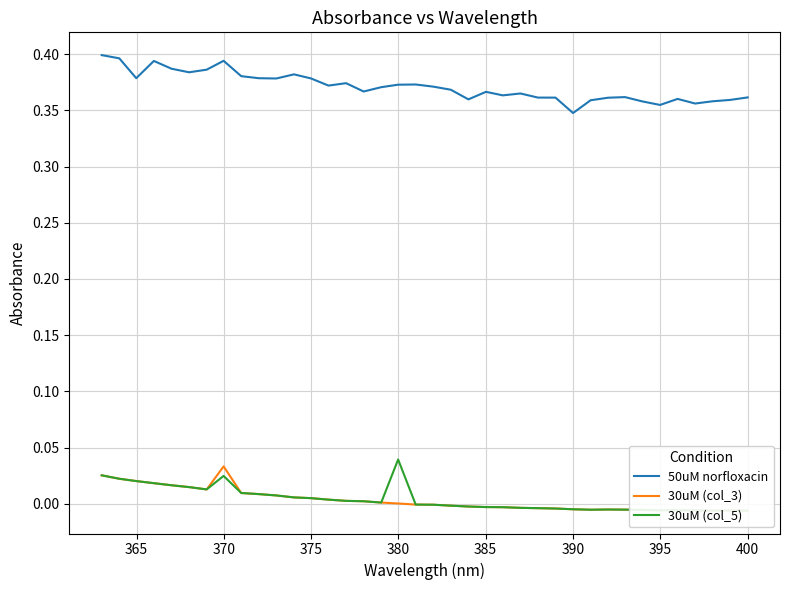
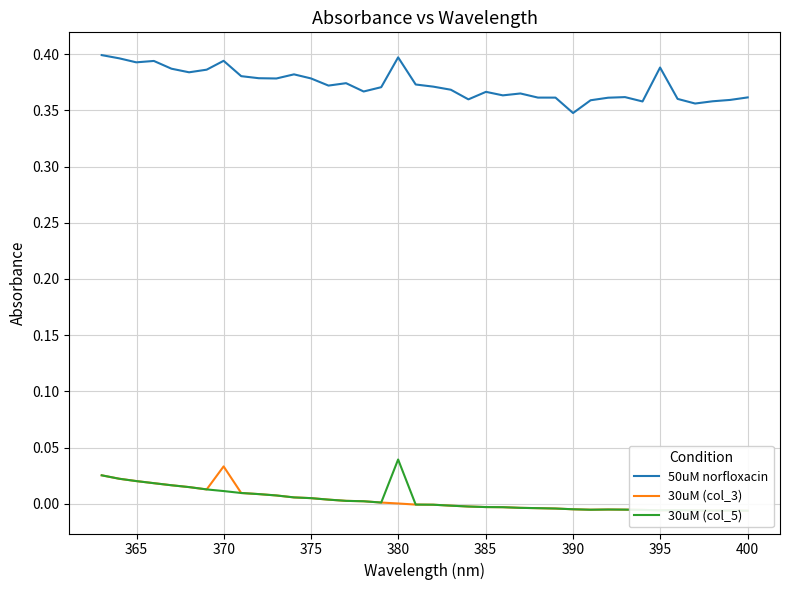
50uM norfloxacin, 365: 0.379 -> 0.393
30uM (col_5), 370: 0.025 -> 0.011
50uM norfloxacin, 380: 0.373 -> 0.397
50uM norfloxacin, 395: 0.355 -> 0.388
